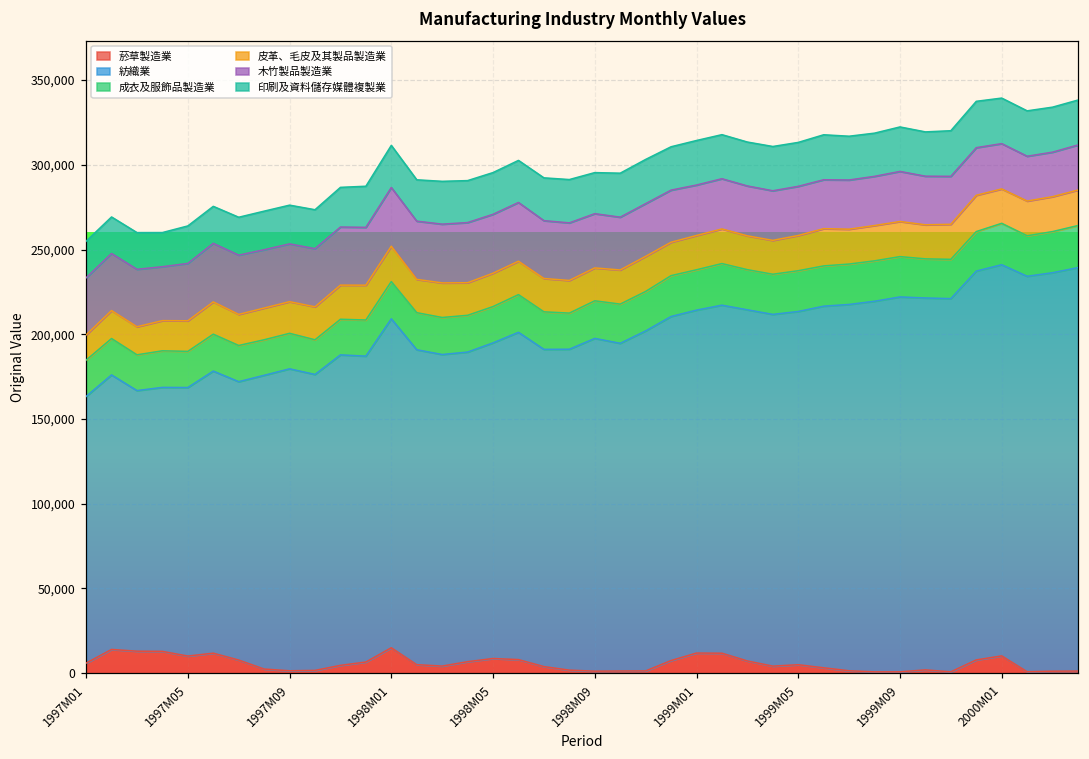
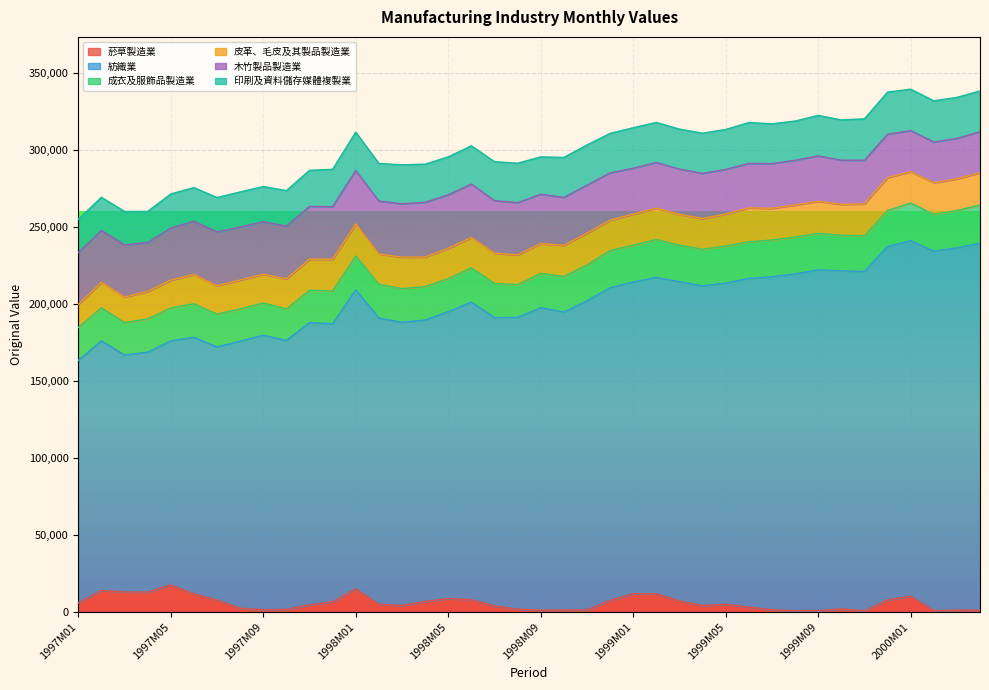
菸草製造業, 1997M05: 10,000 -> 18,000
